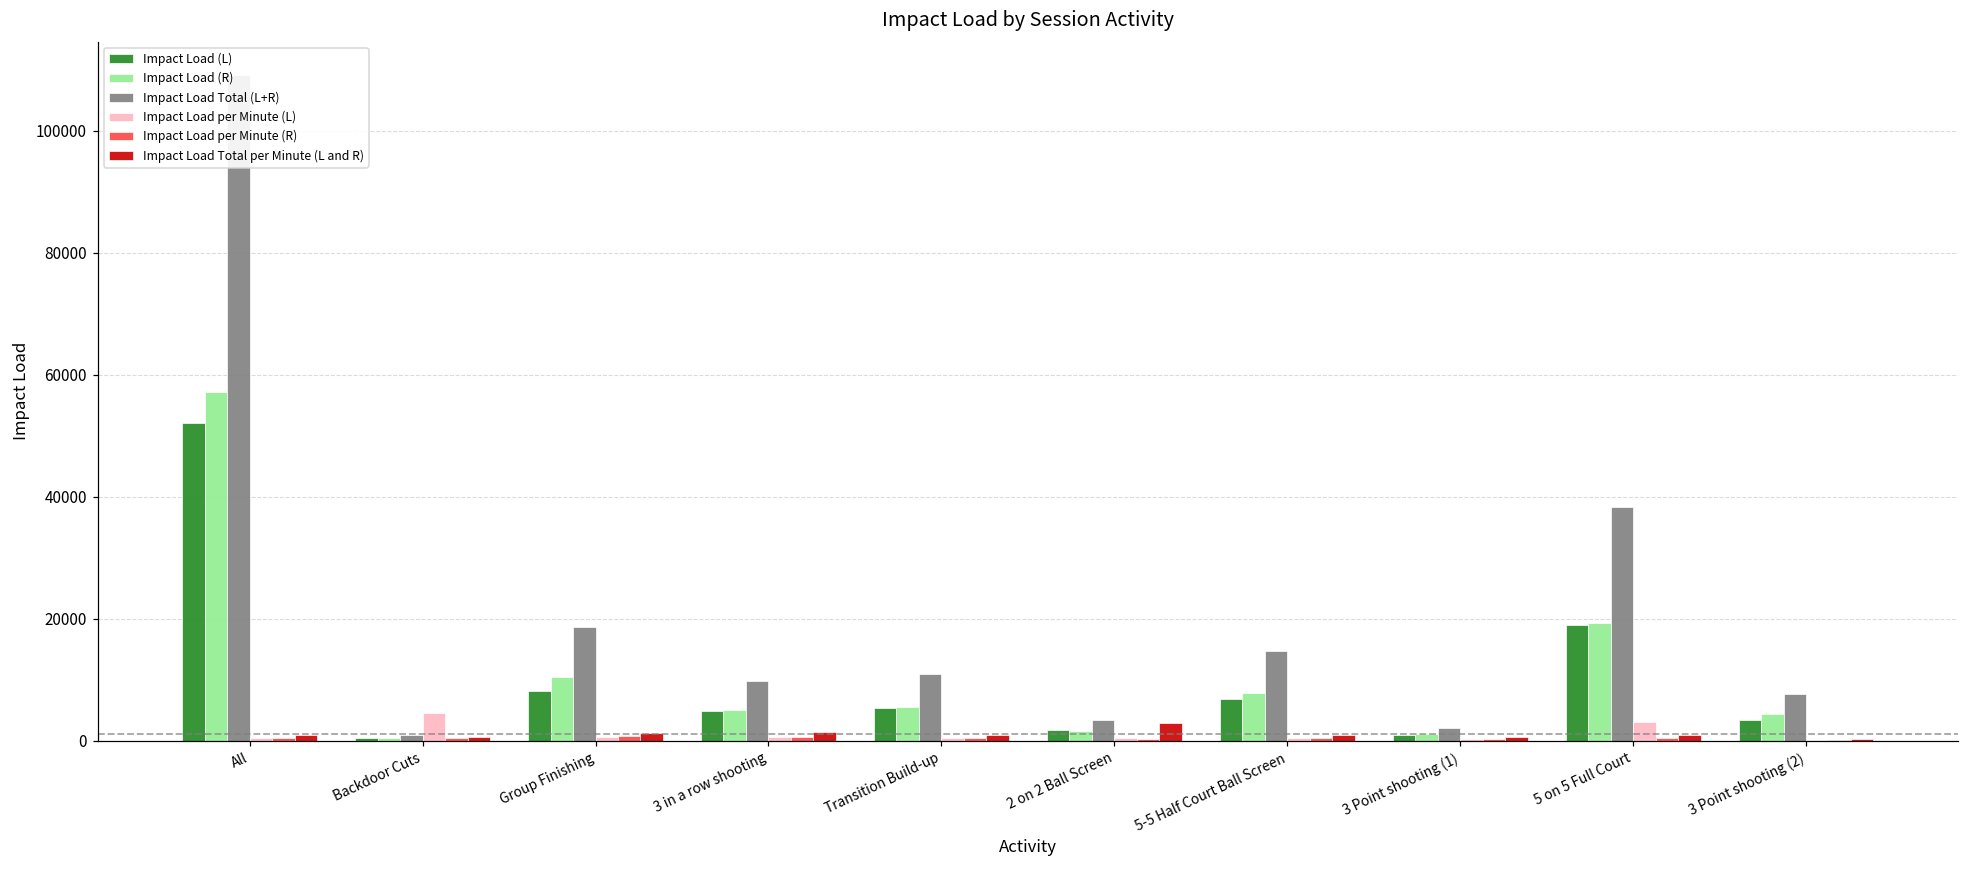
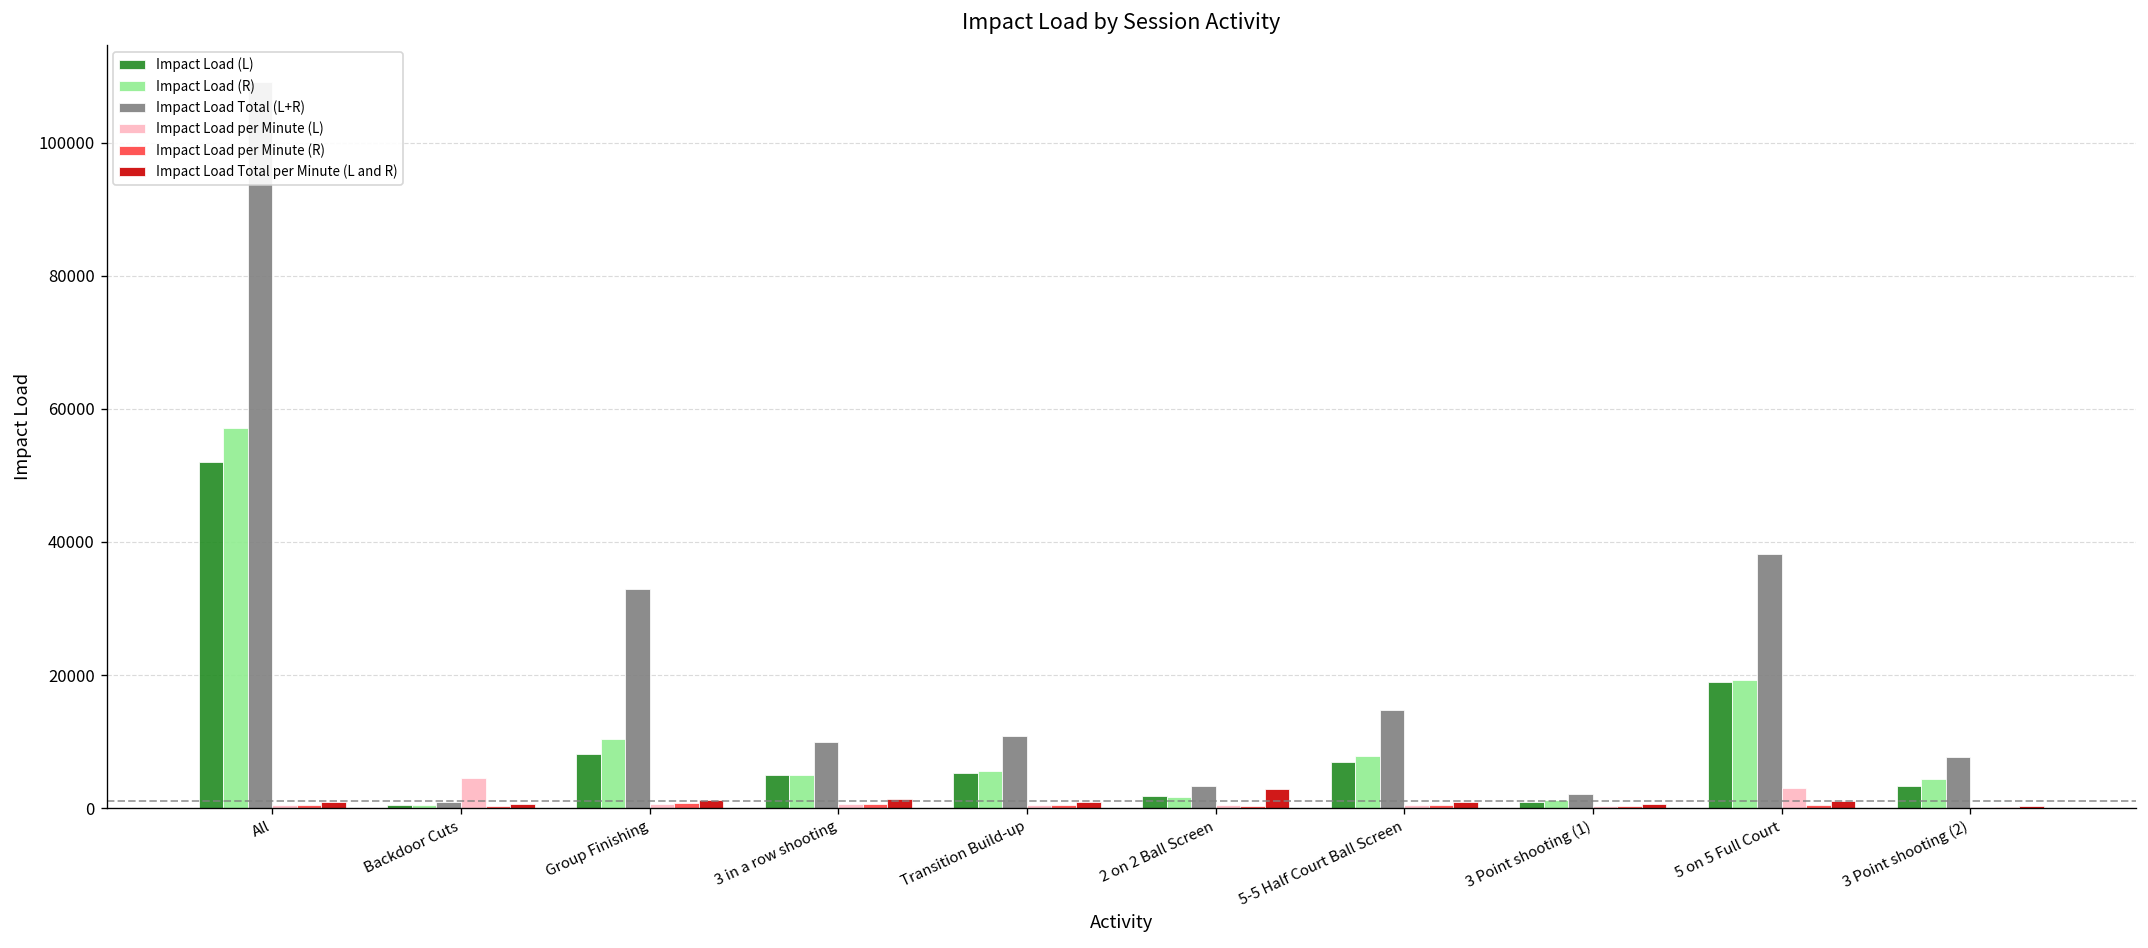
Impact Load Total (L+R), Group Finishing: 19000 -> 33000
